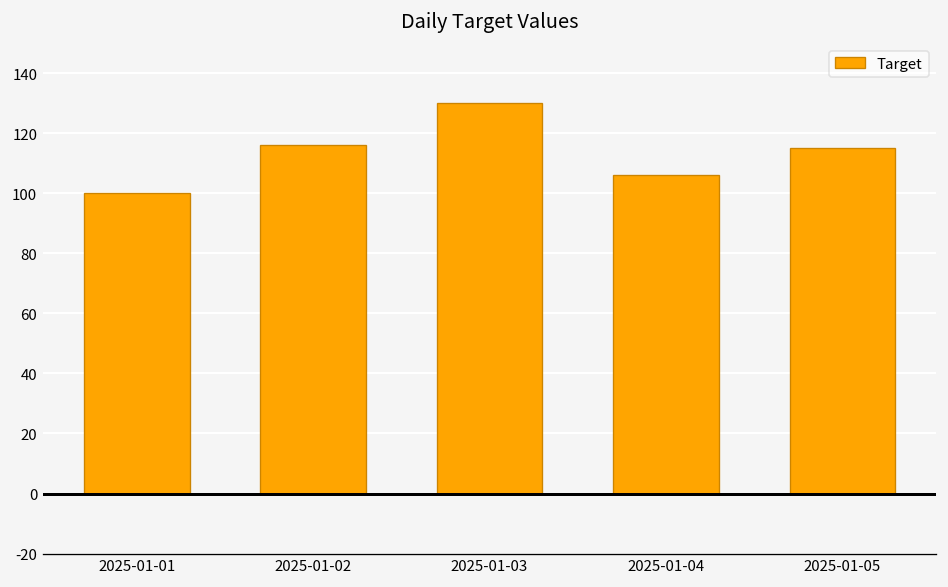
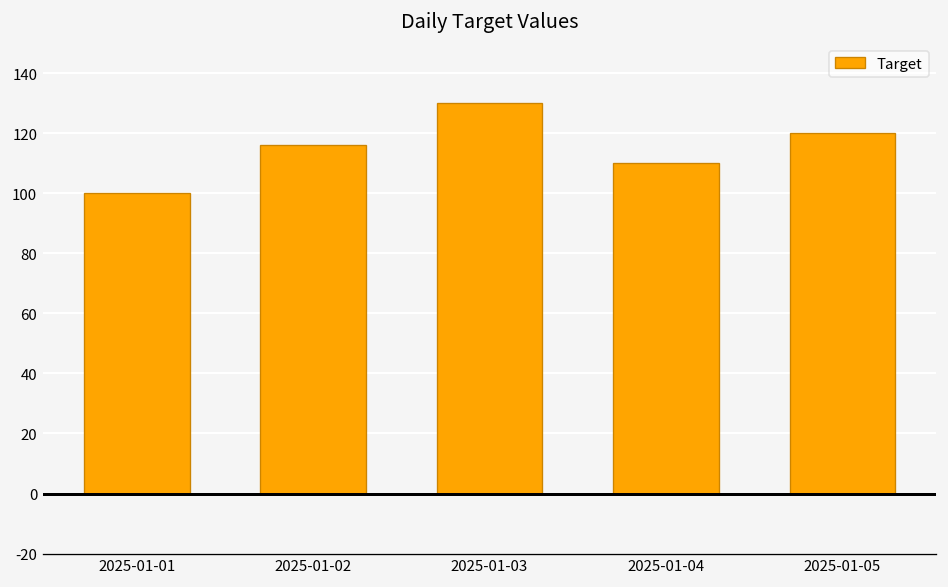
2025-01-04: 106 -> 110
2025-01-05: 115 -> 120
